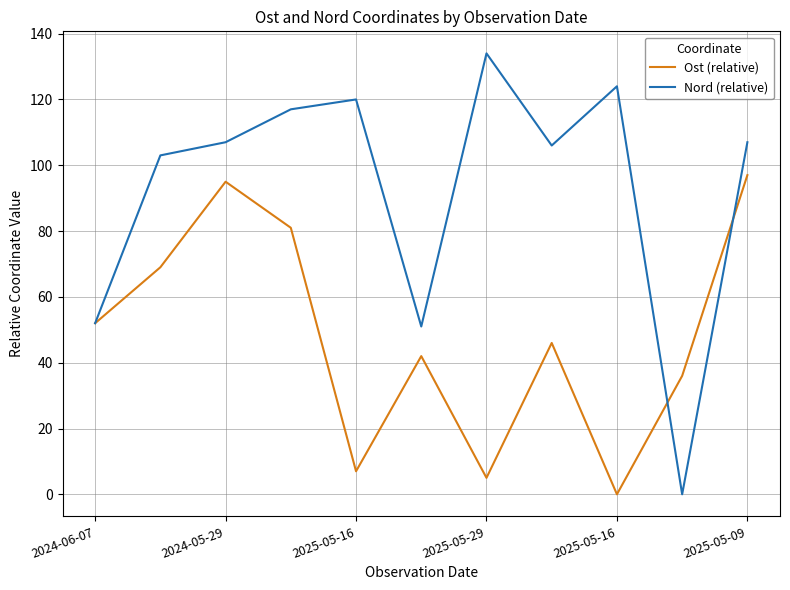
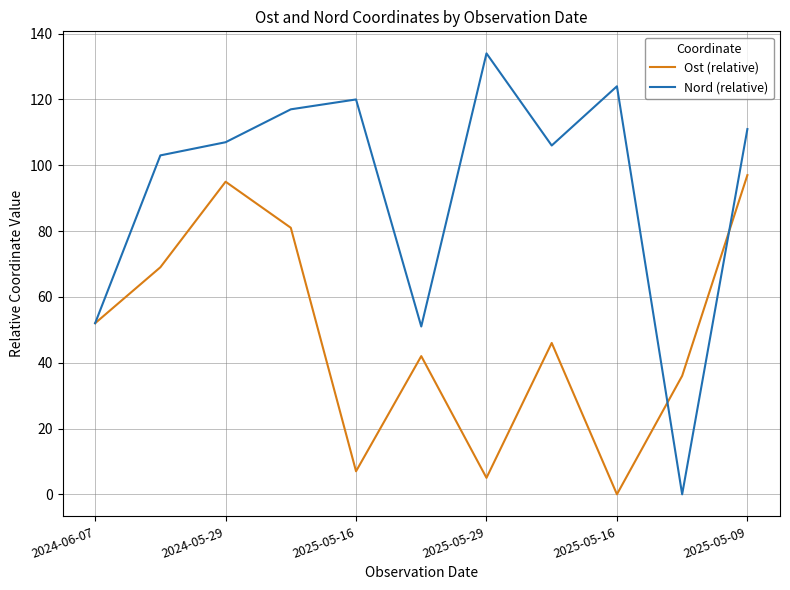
Nord (relative), 2025-05-09: 107 -> 111
